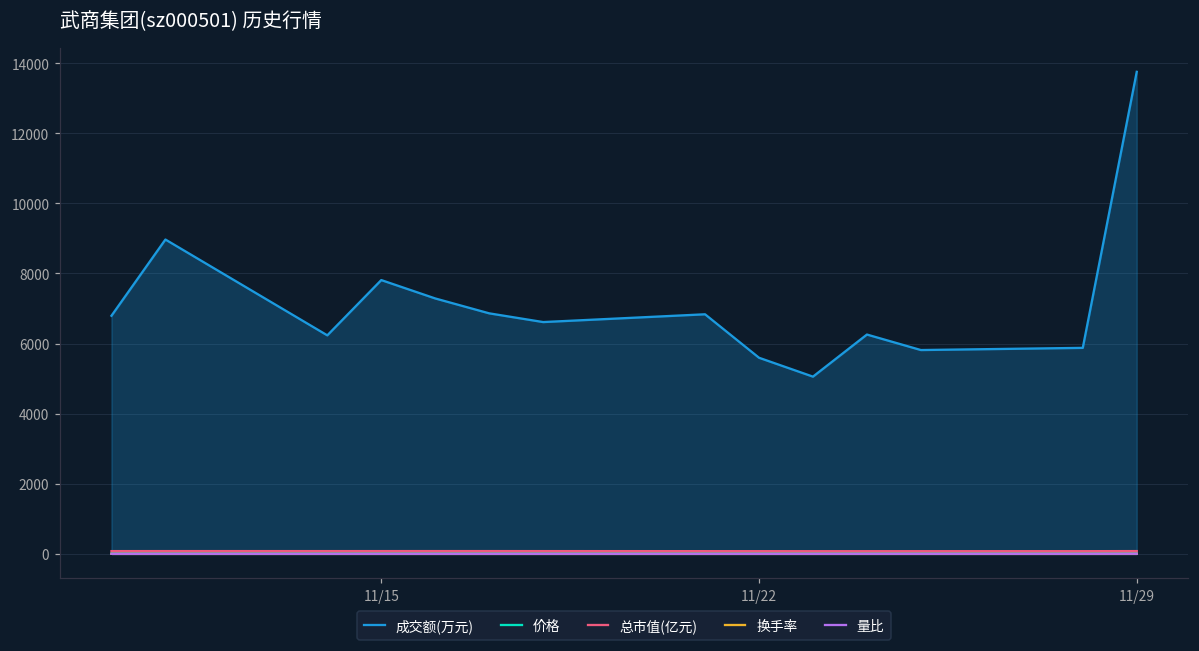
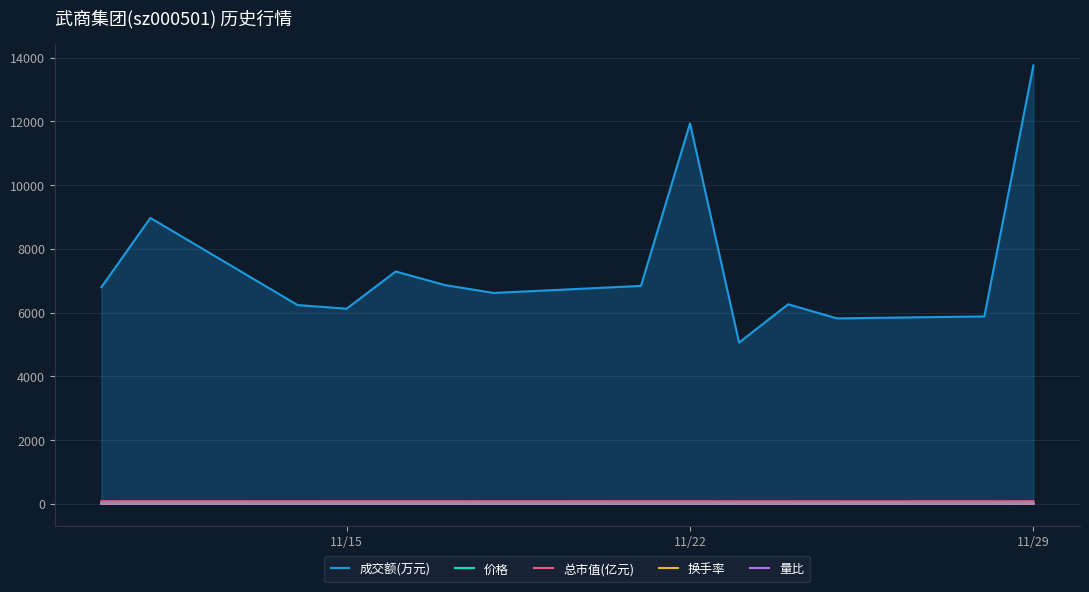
成交额(万元), 11/15: 7800 -> 6100
成交额(万元), 11/22: 5600 -> 11900
